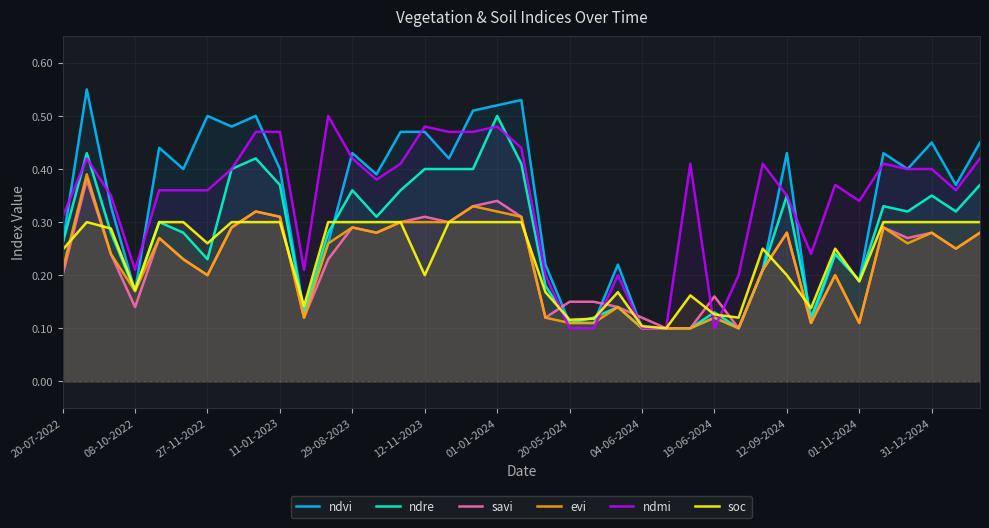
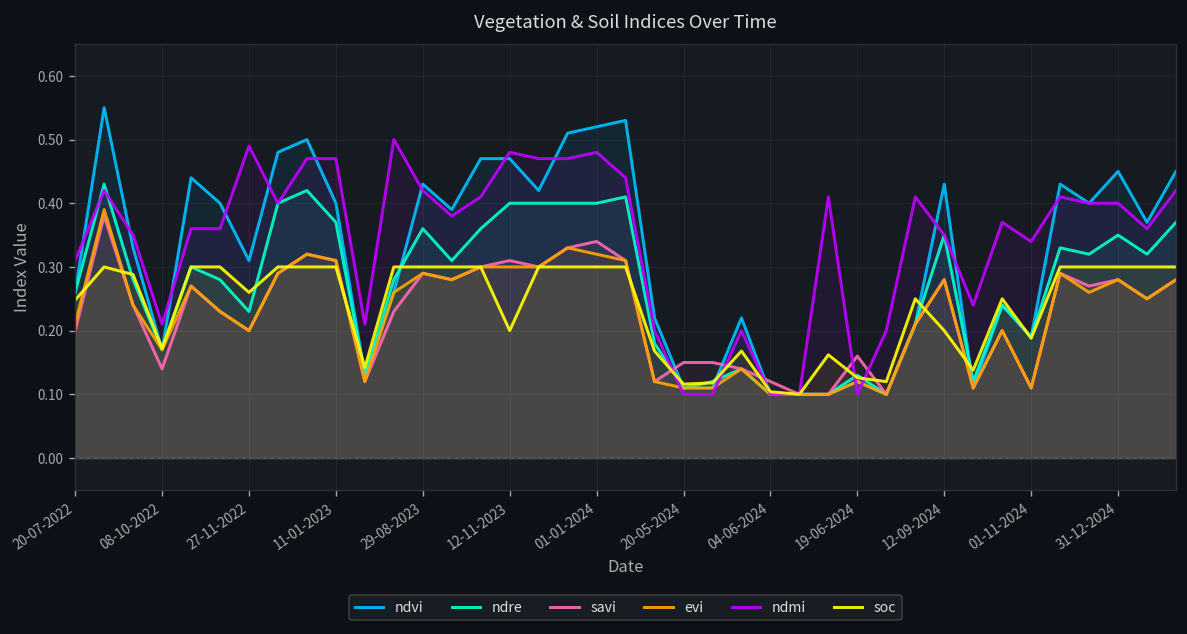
ndvi, 27-11-2022: 0.50 -> 0.31
ndmi, 27-11-2022: 0.36 -> 0.49
ndre, 01-01-2024: 0.5 -> 0.4
